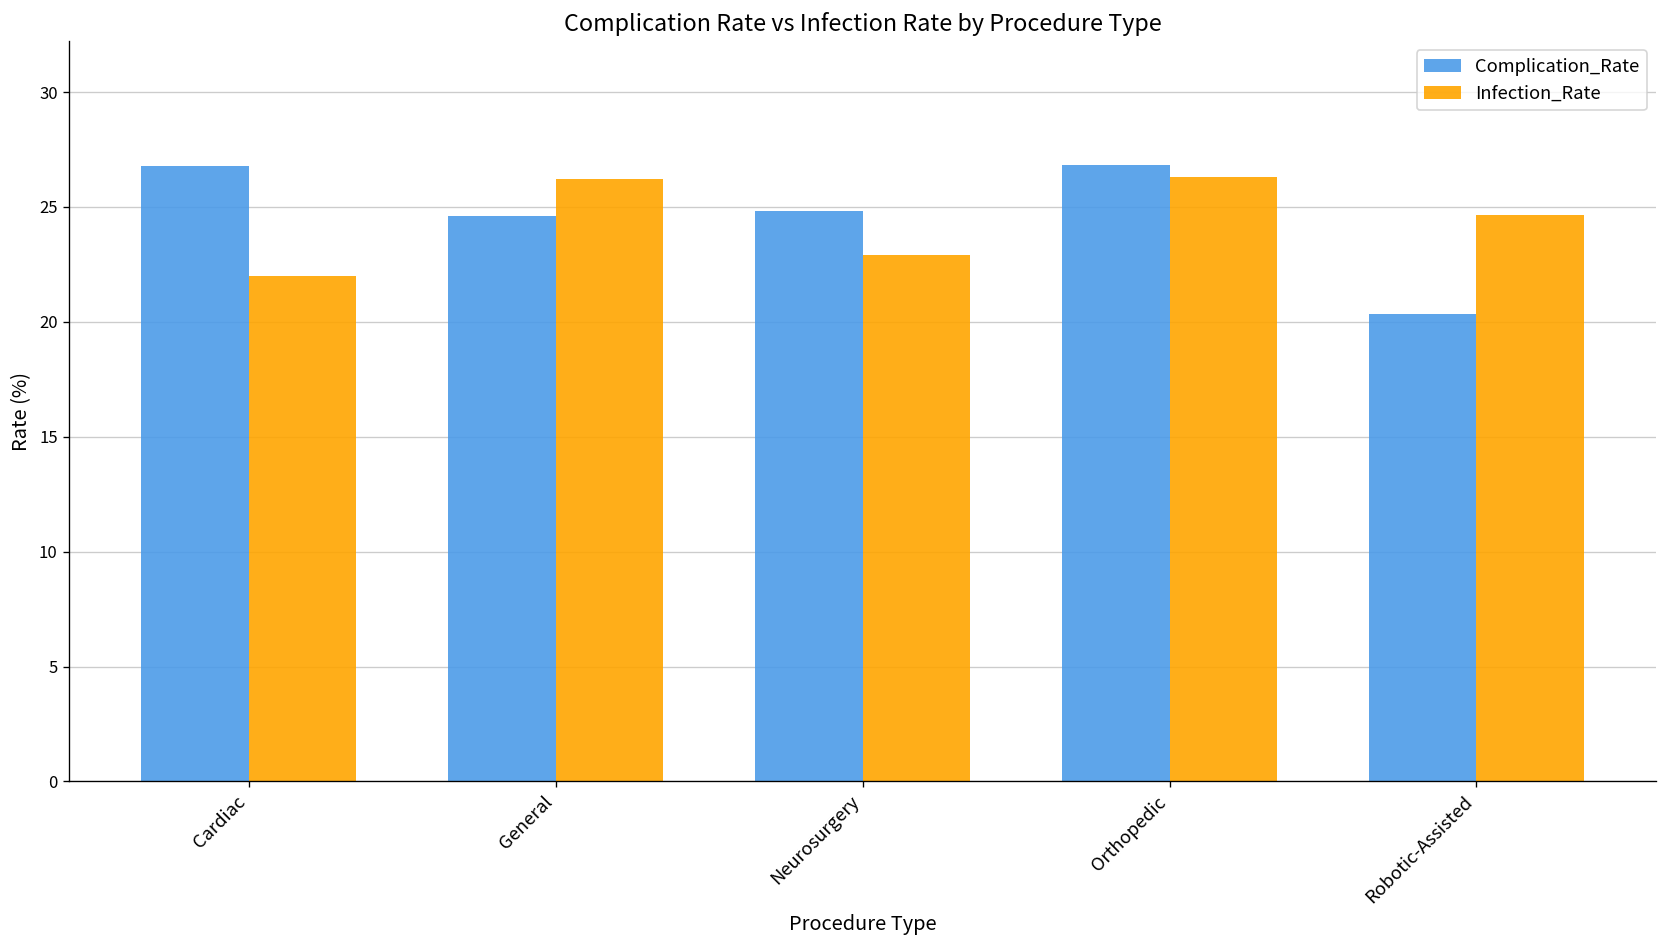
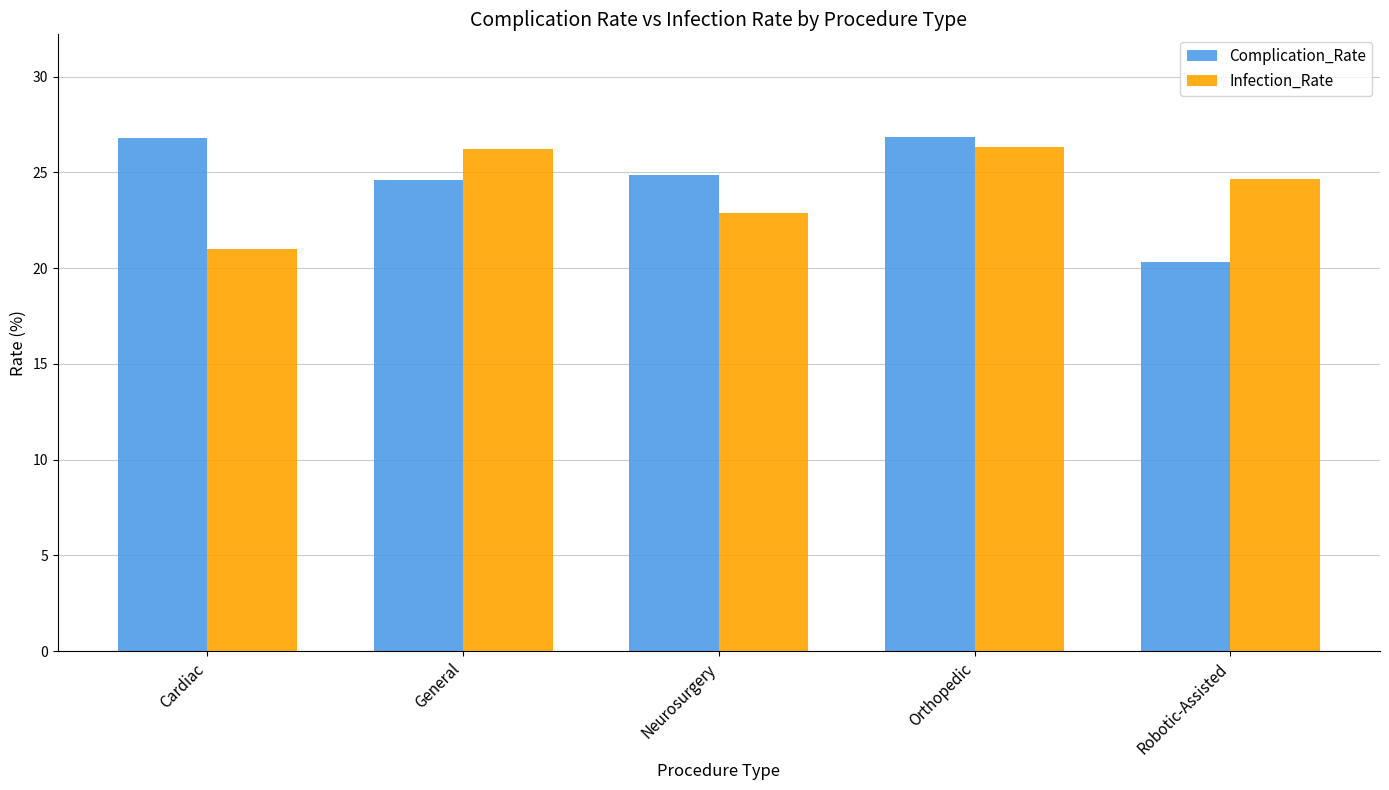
Infection_Rate, Cardiac: 22.0 -> 21.0
